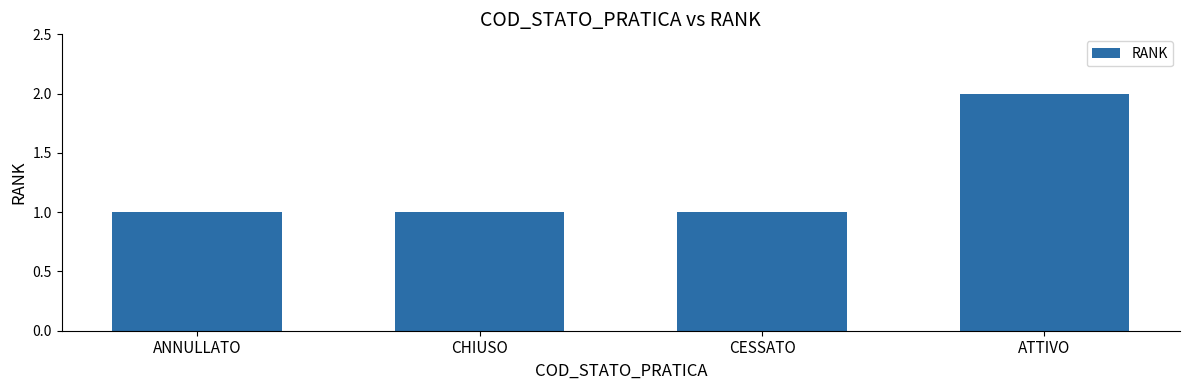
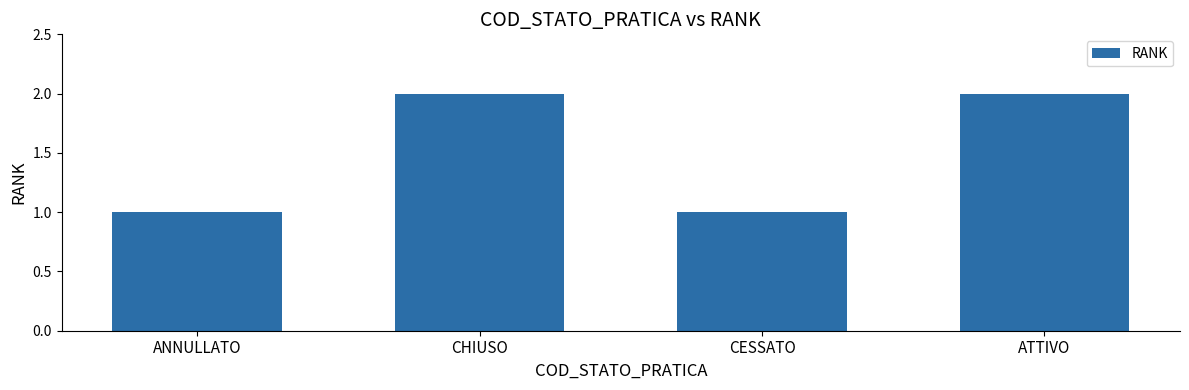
CHIUSO: 1 -> 2
